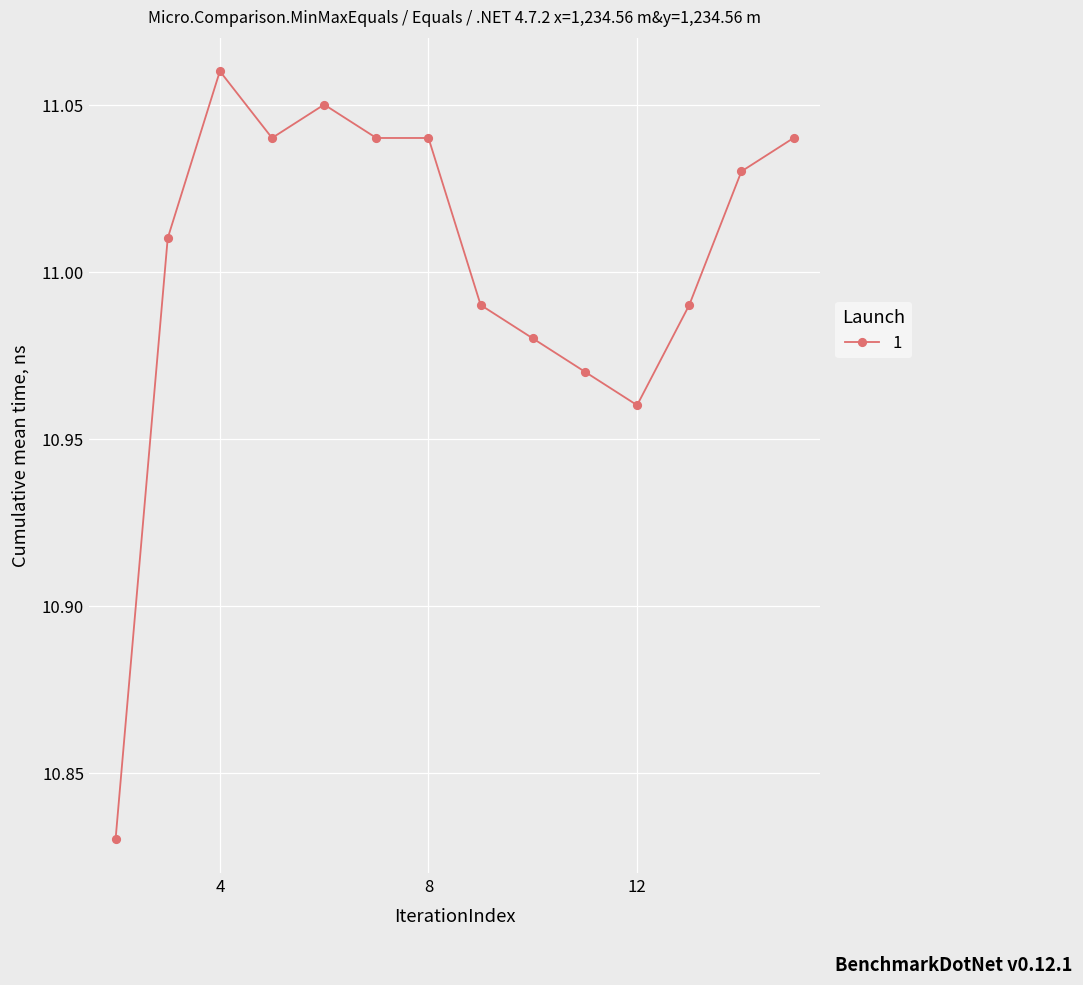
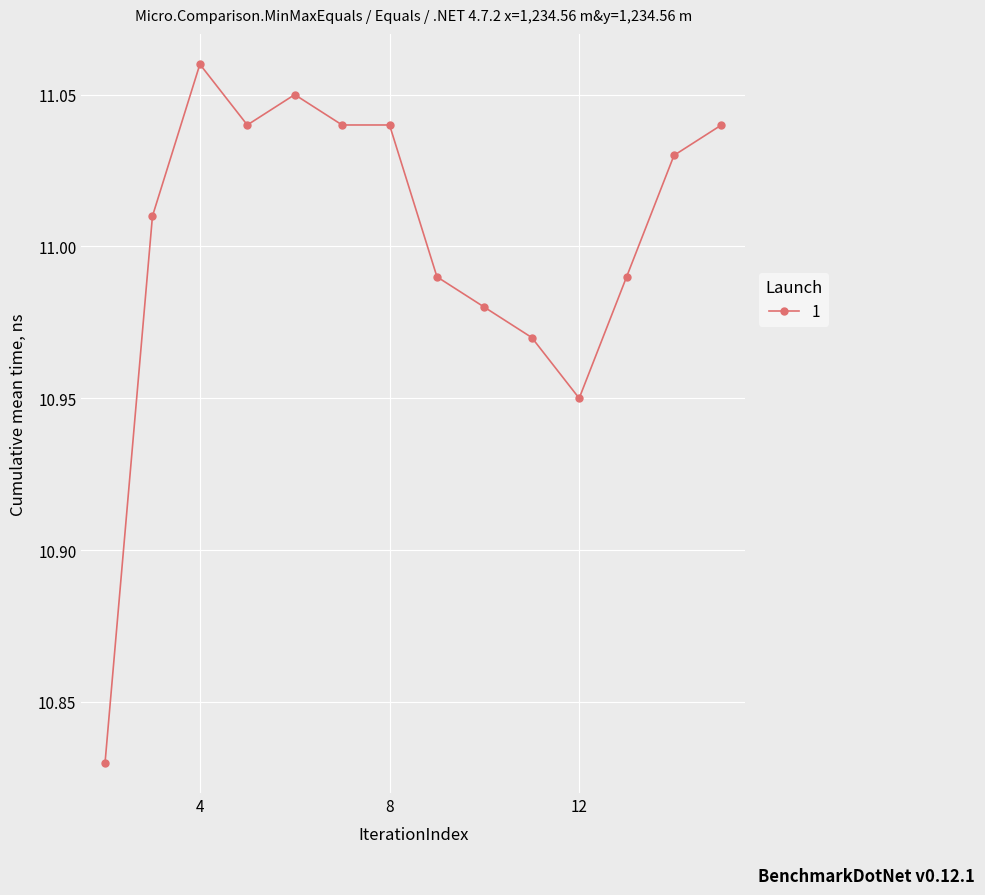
12: 10.96 -> 10.95
